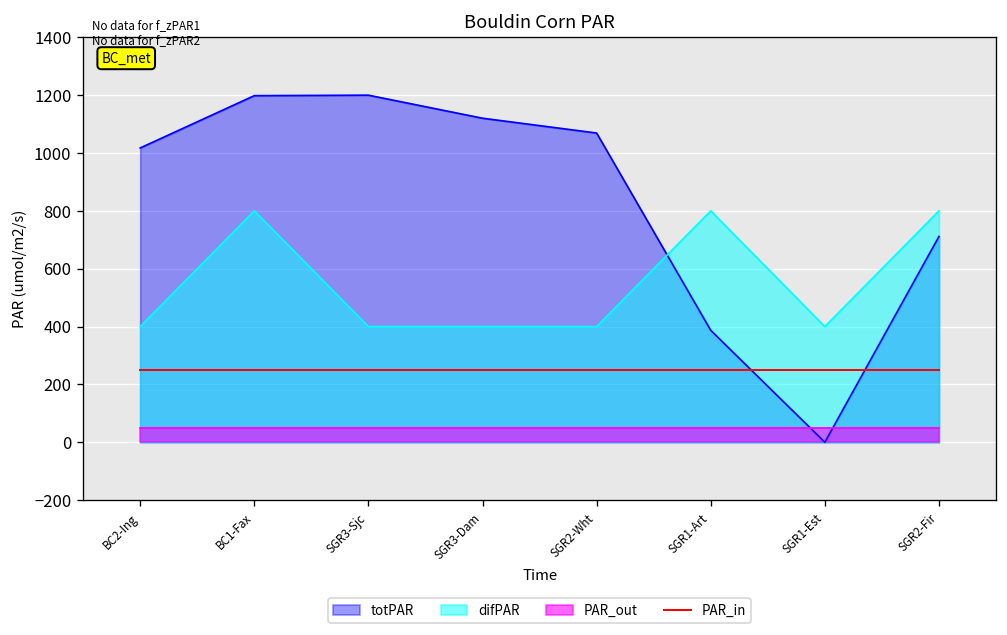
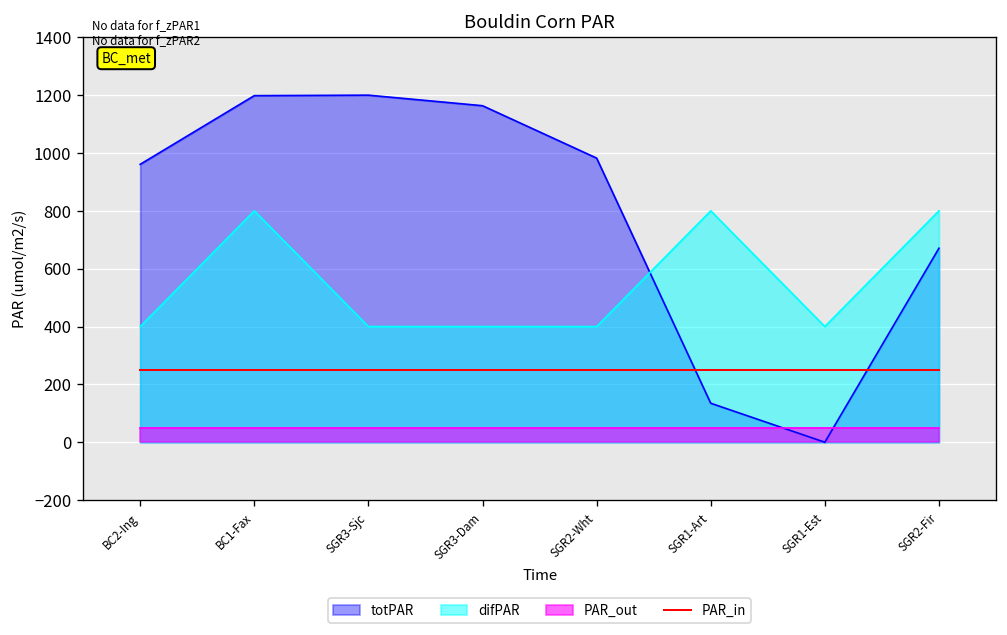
totPAR, BC2-Ing: 1020 -> 960
totPAR, SGR3-Dam: 1120 -> 1160
totPAR, SGR2-Wht: 1070 -> 980
totPAR, SGR1-Art: 390 -> 130
totPAR, SGR2-Fir: 710 -> 670
